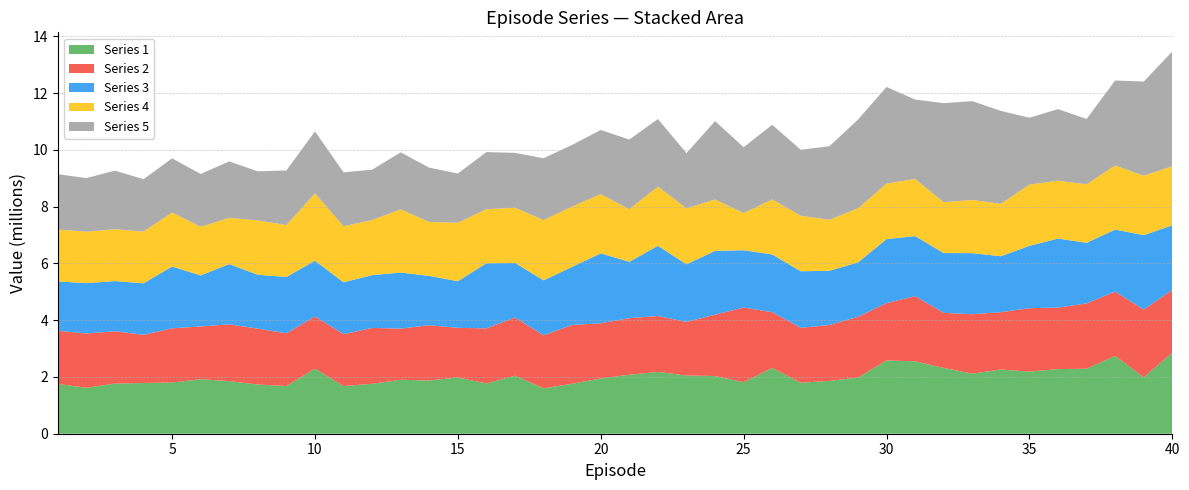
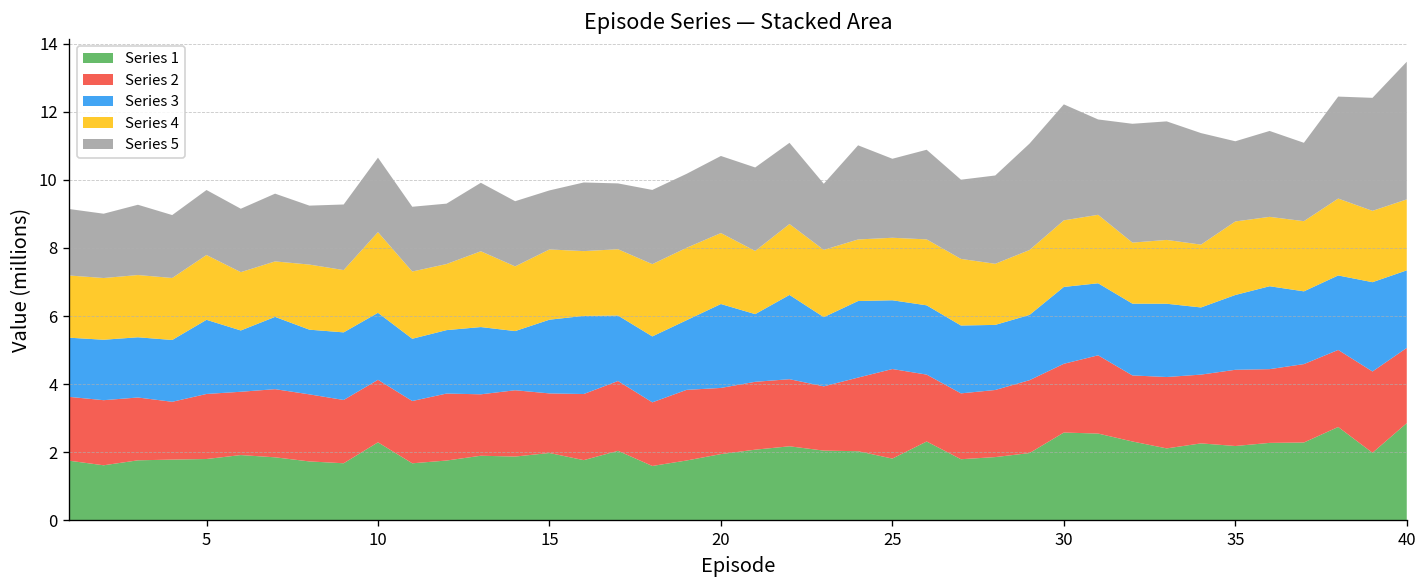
Series 3, 15: 1.6 -> 2.2
Series 4, 25: 1.3 -> 1.8
